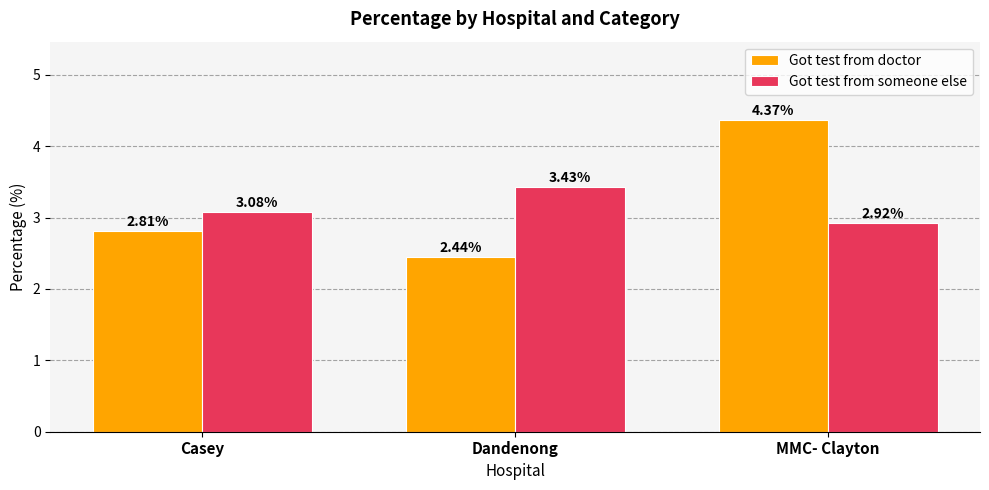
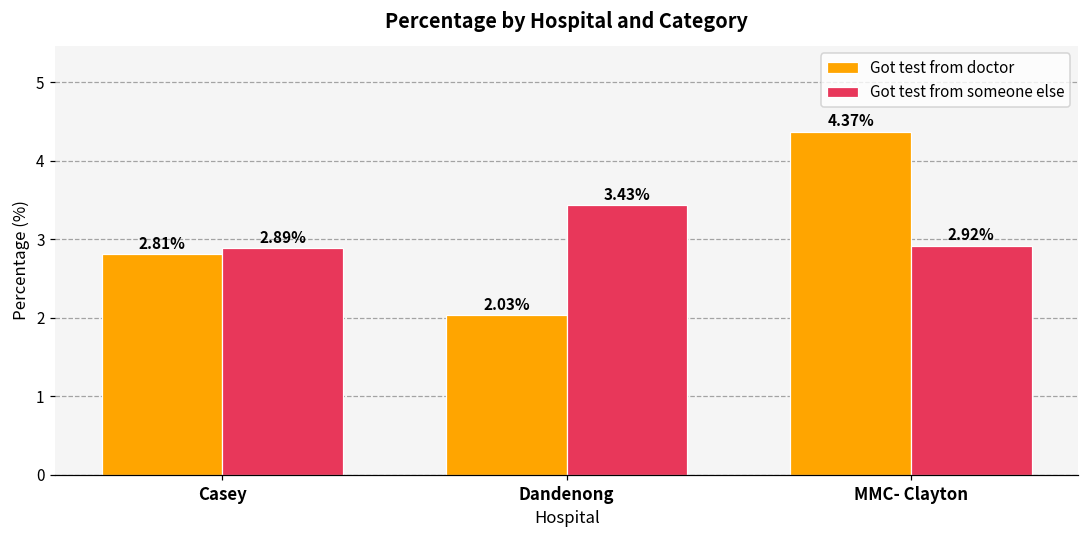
Got test from someone else, Casey: 3.08% -> 2.89%
Got test from doctor, Dandenong: 2.44% -> 2.03%
